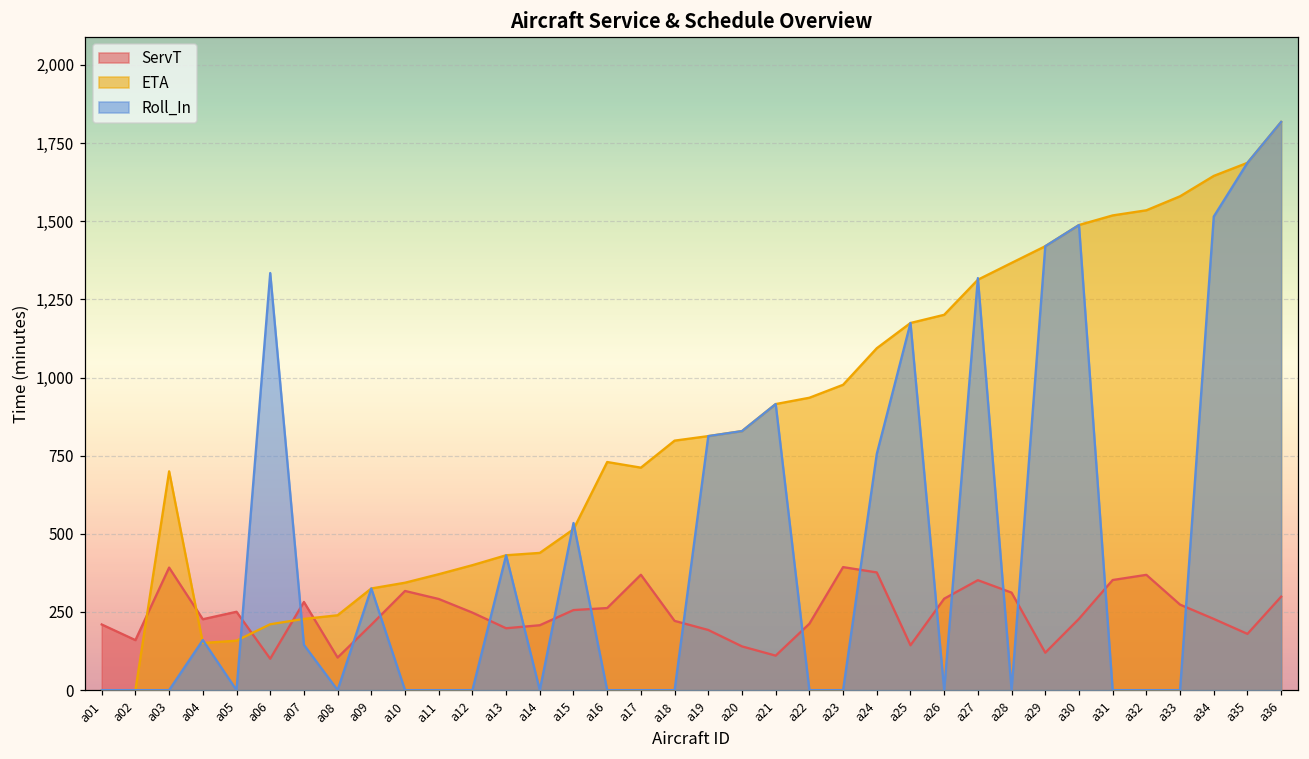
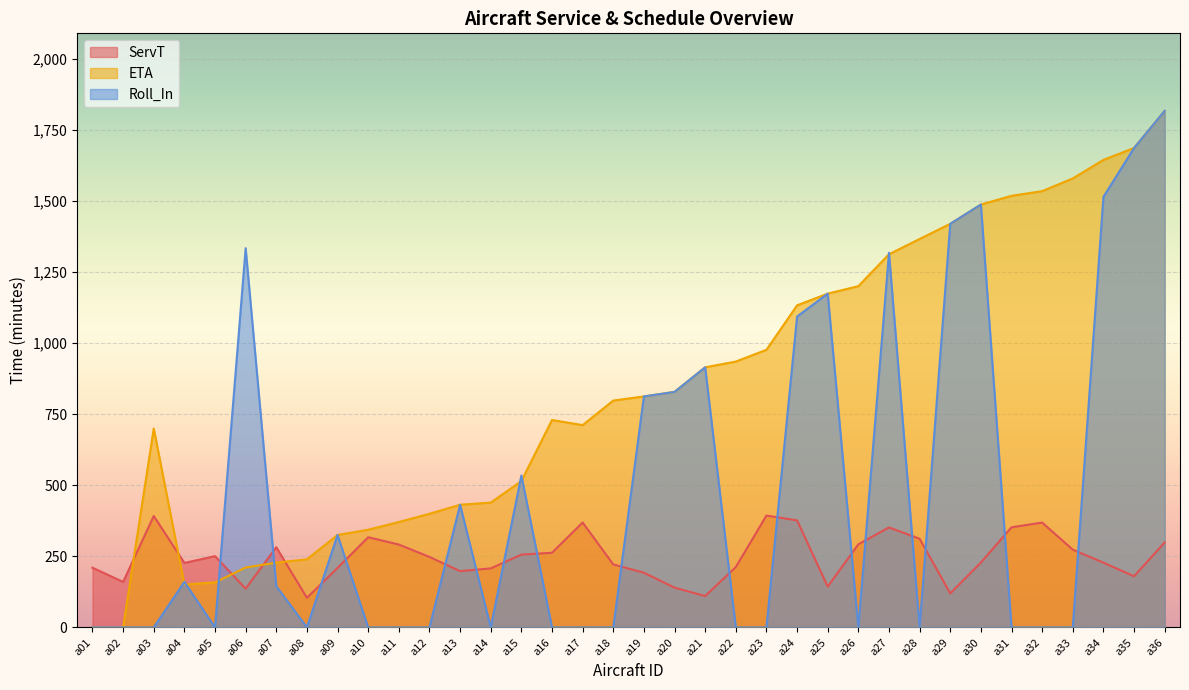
ServT, a06: 100 -> 140
ETA, a24: 1,090 -> 1,130
Roll_In, a24: 760 -> 1,090
